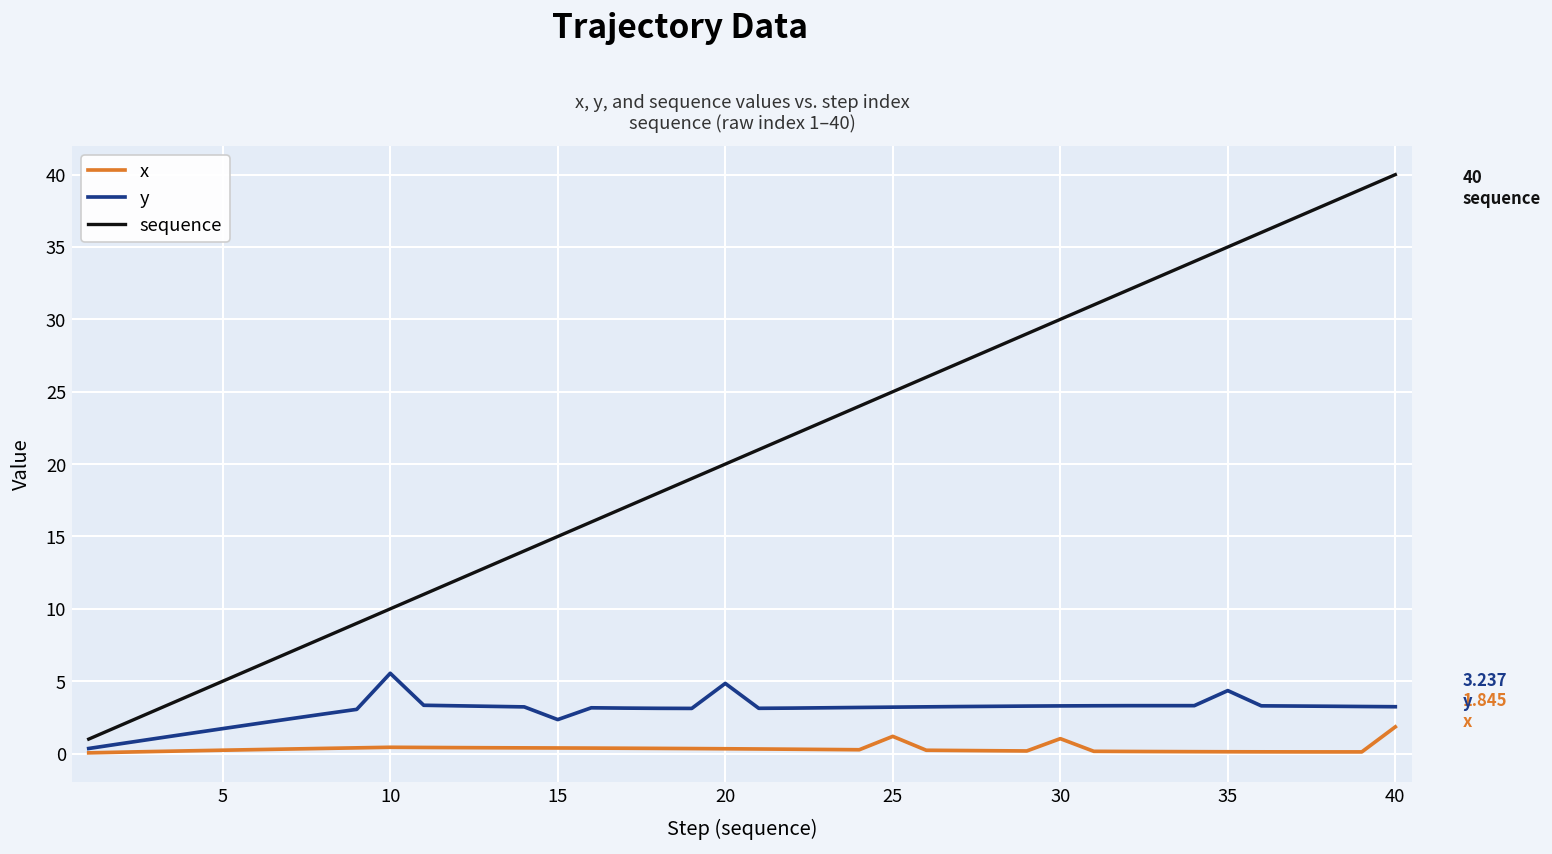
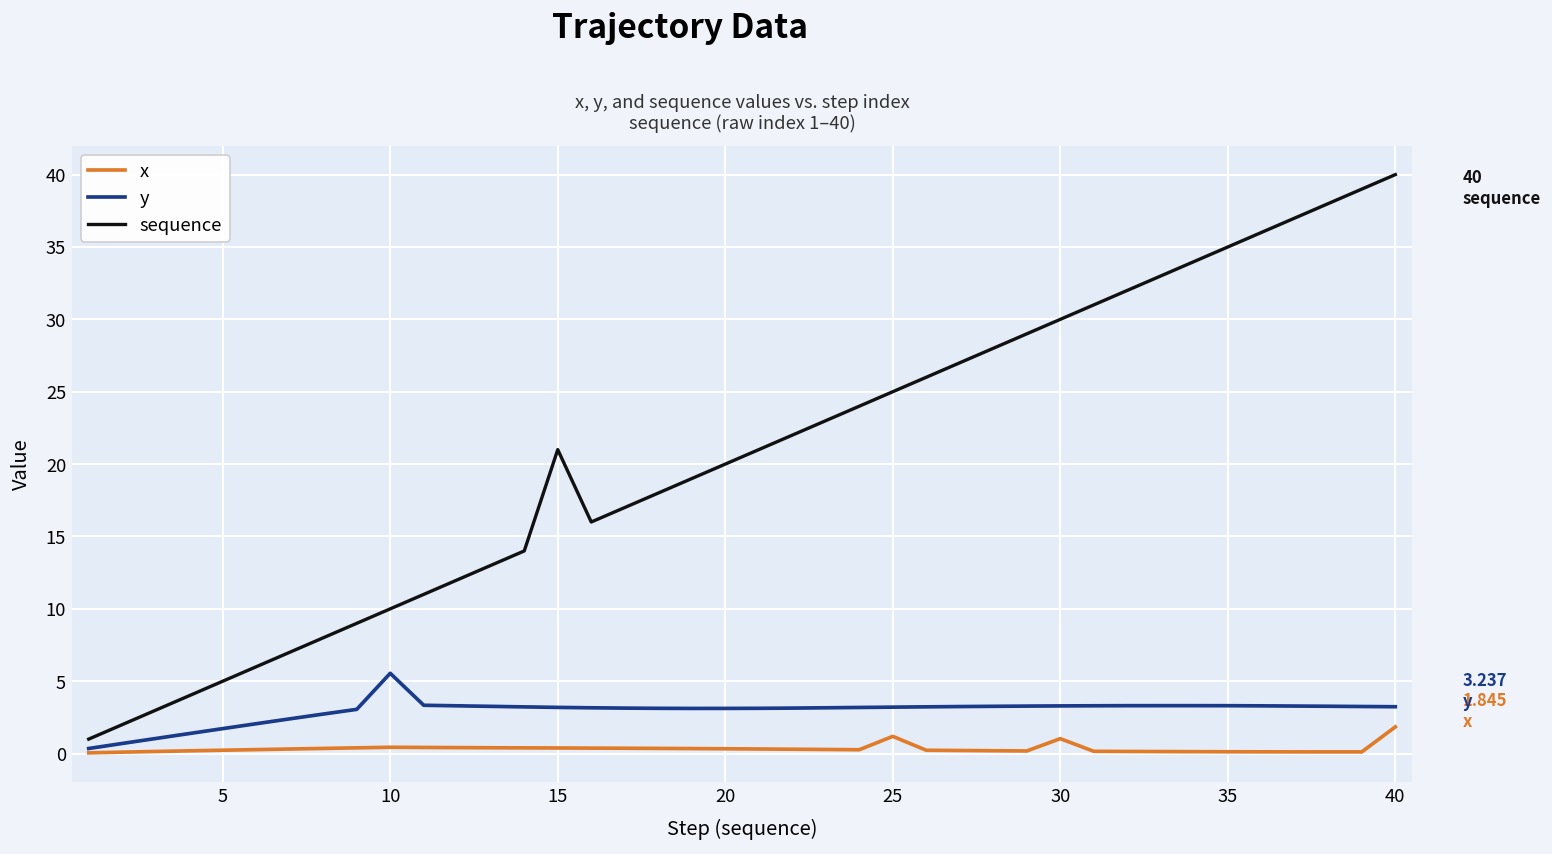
y, 15: 2.3 -> 3.2
sequence, 15: 15 -> 21
y, 20: 4.8 -> 3.1
y, 35: 4.4 -> 3.3
